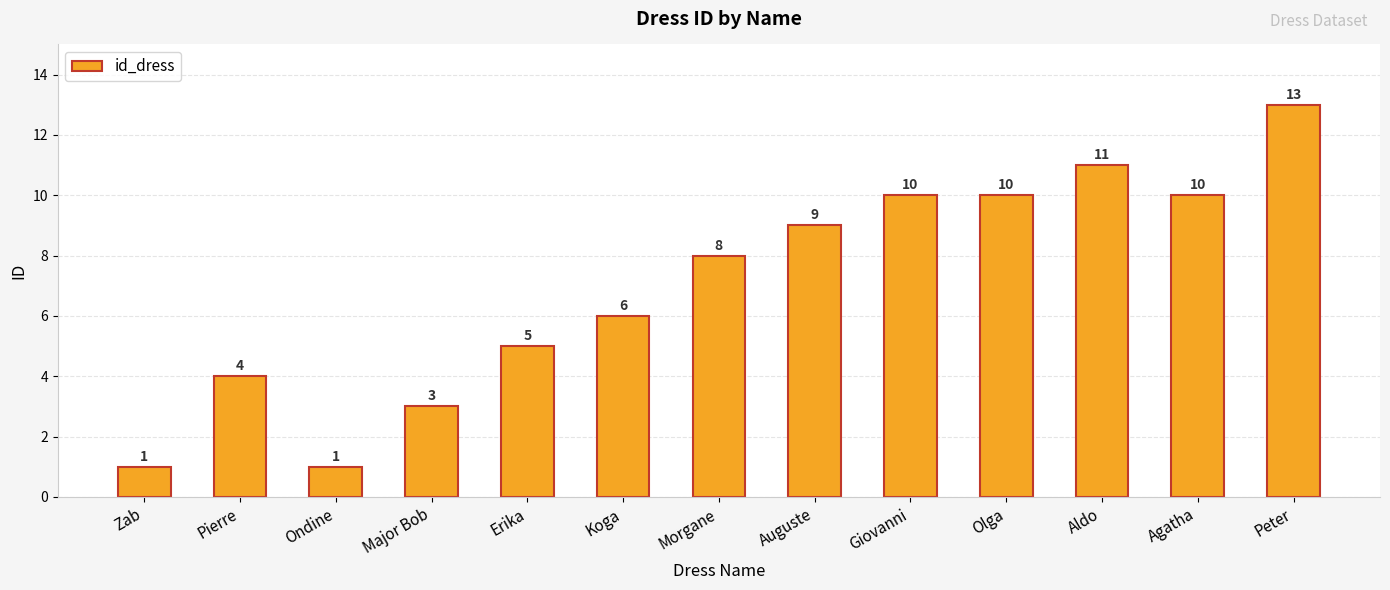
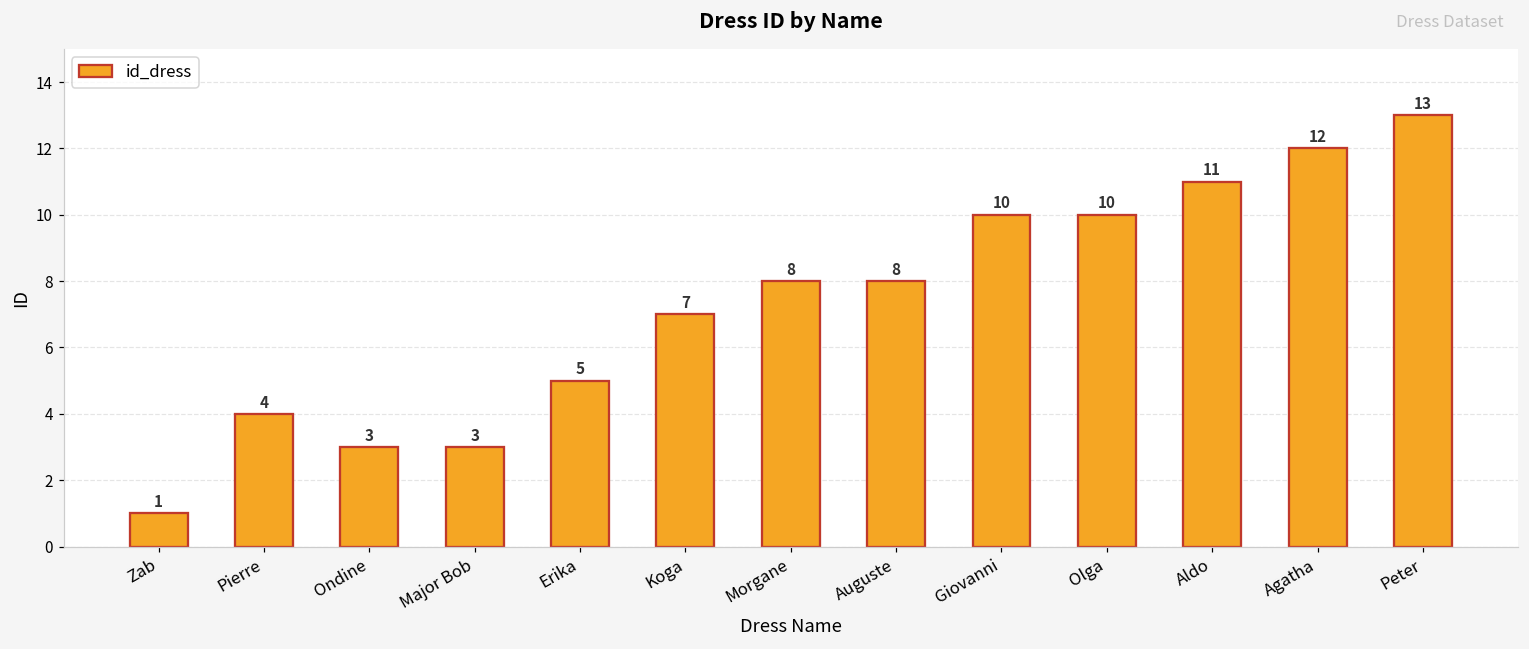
Ondine: 1 -> 3
Koga: 6 -> 7
Auguste: 9 -> 8
Agatha: 10 -> 12
